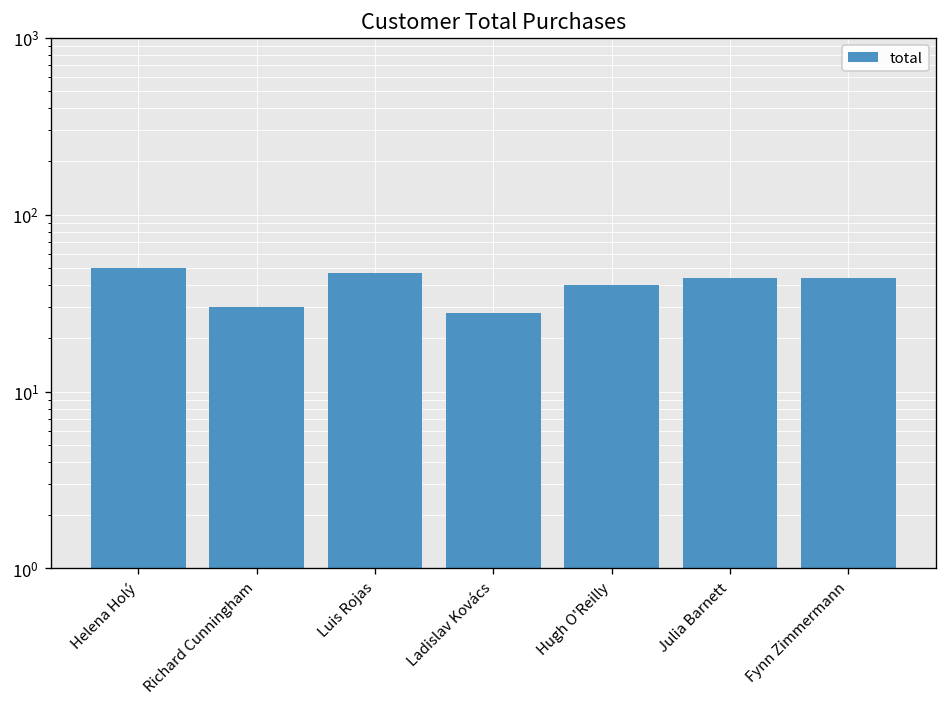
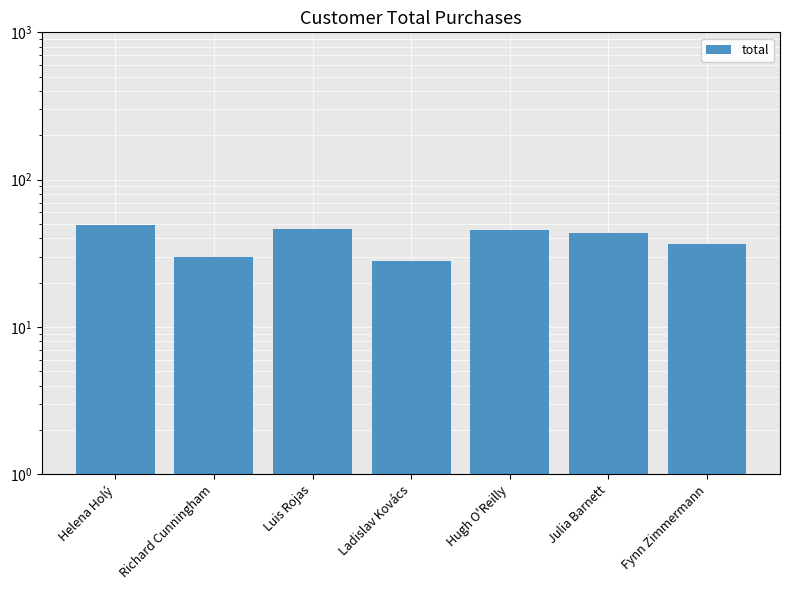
Hugh O'Reilly: 40 -> 46
Fynn Zimmermann: 44 -> 37
